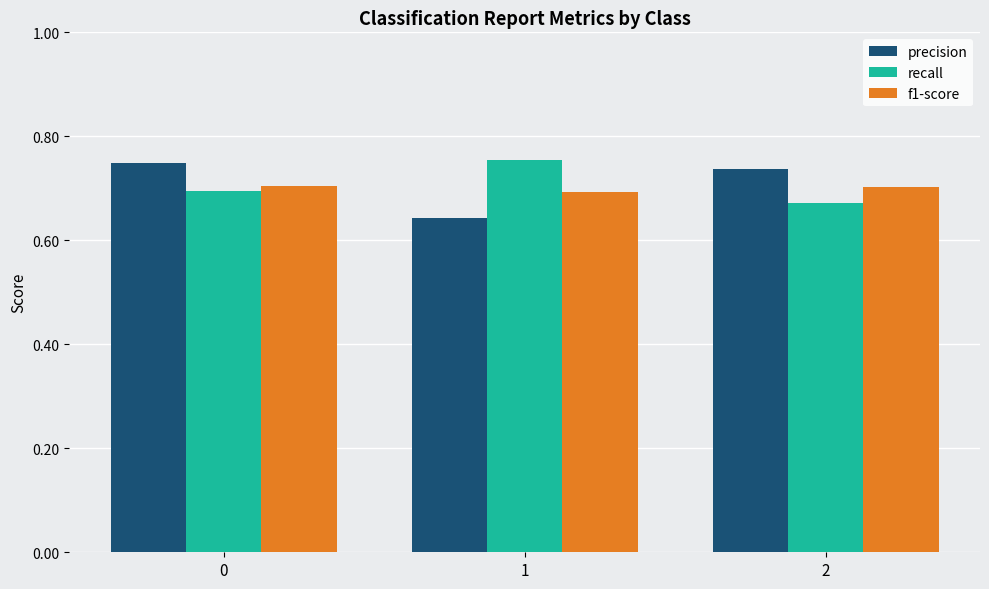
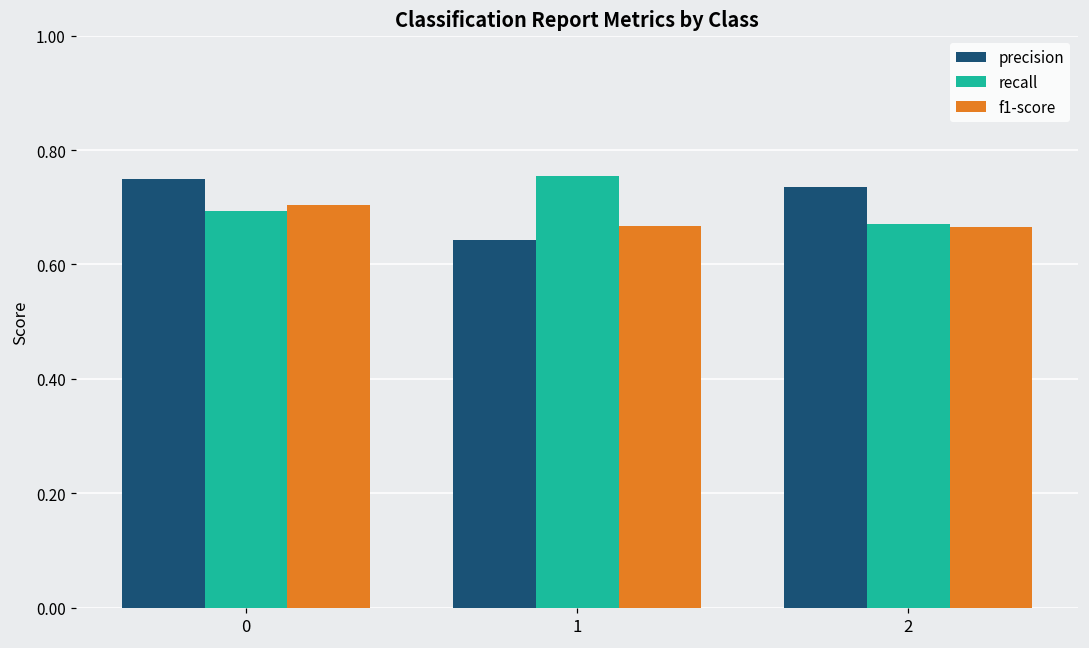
f1-score, 1: 0.69 -> 0.67
f1-score, 2: 0.70 -> 0.67
